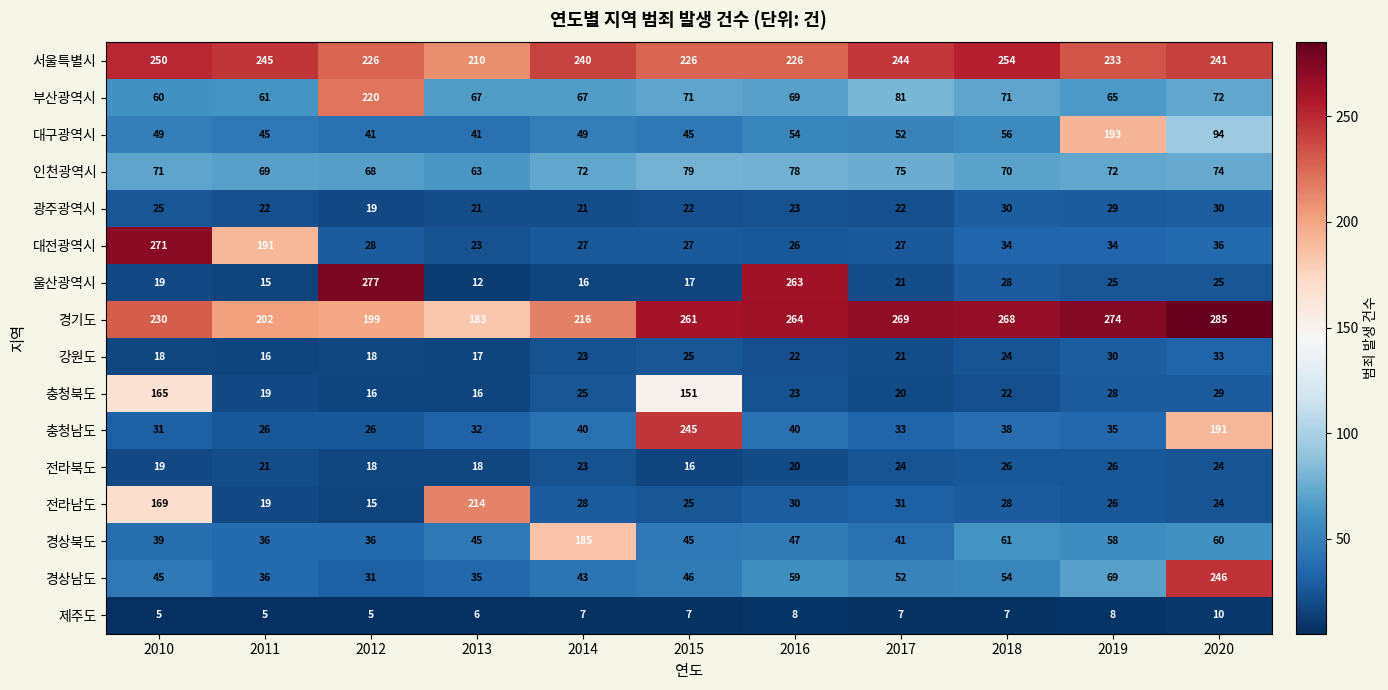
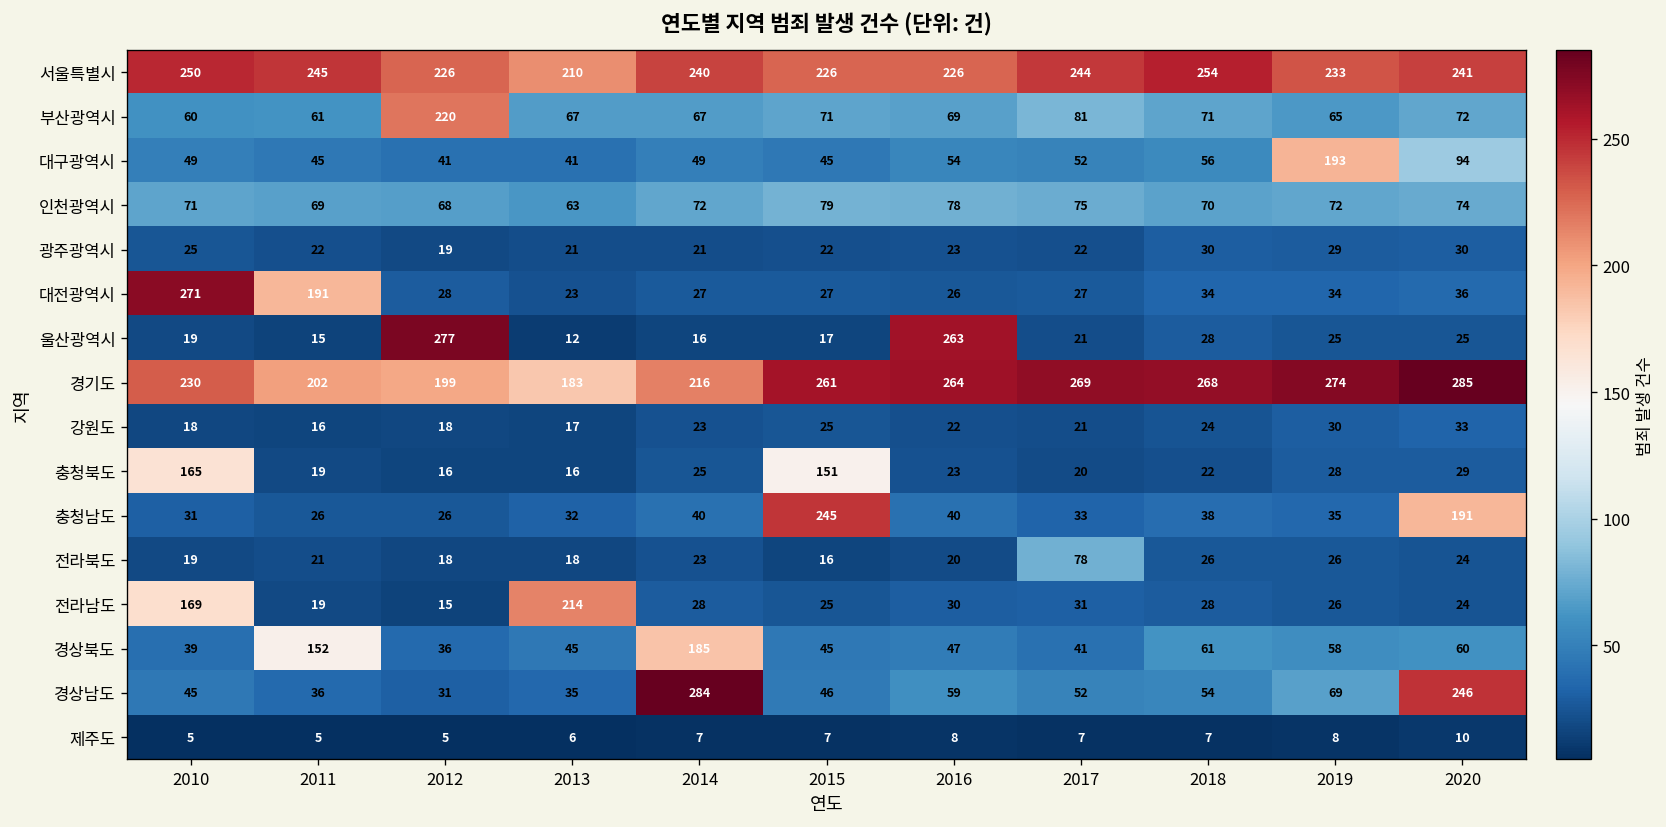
전라북도, 2017: 24 -> 78
경상북도, 2011: 36 -> 152
경상남도, 2014: 43 -> 284
